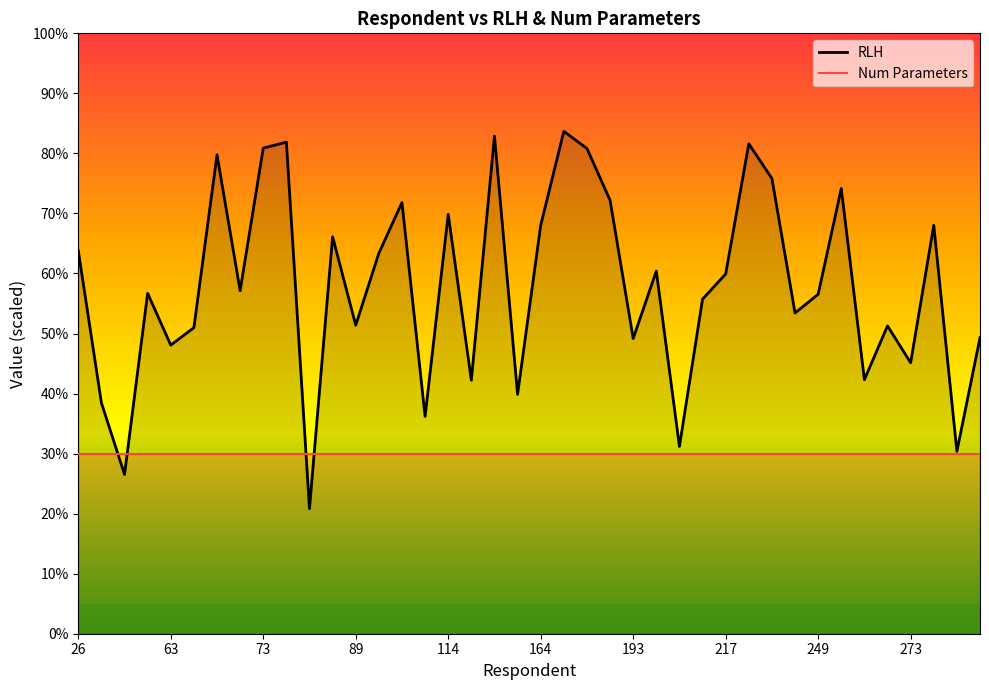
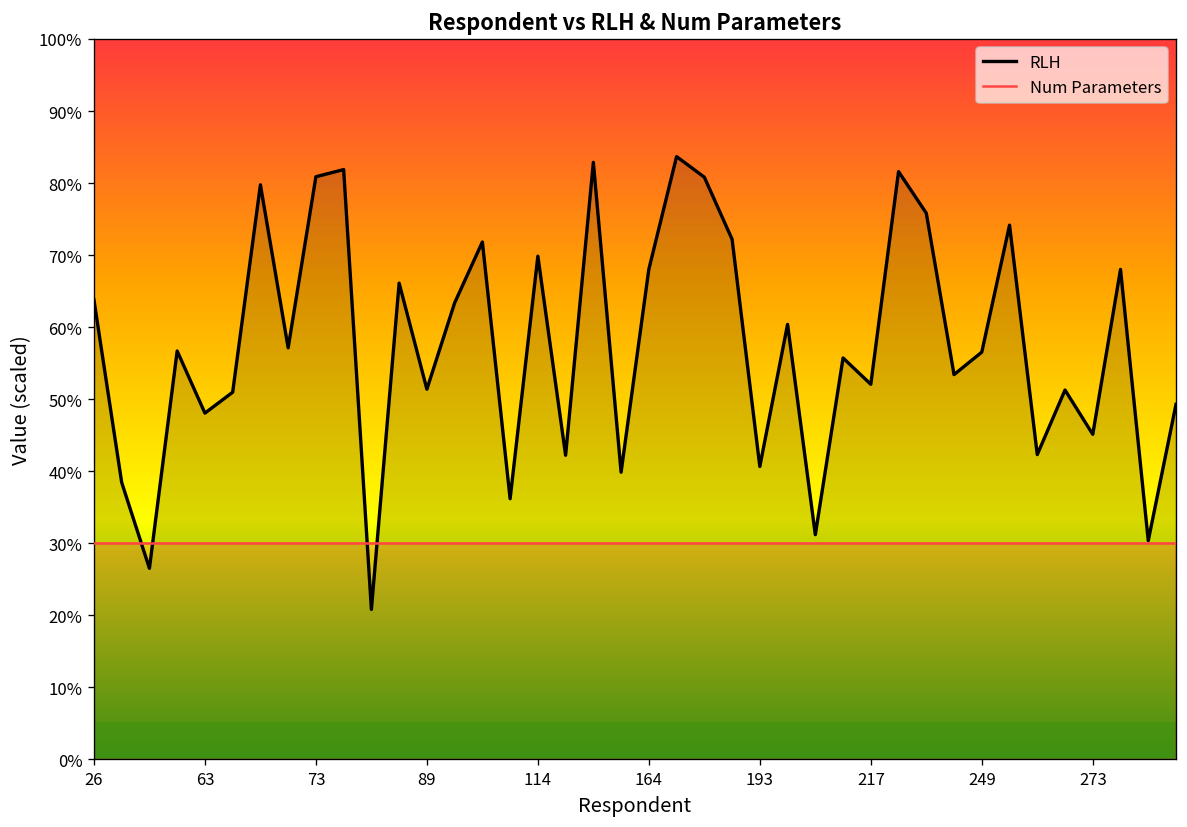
RLH, 193: 49% -> 41%
RLH, 217: 60% -> 52%
